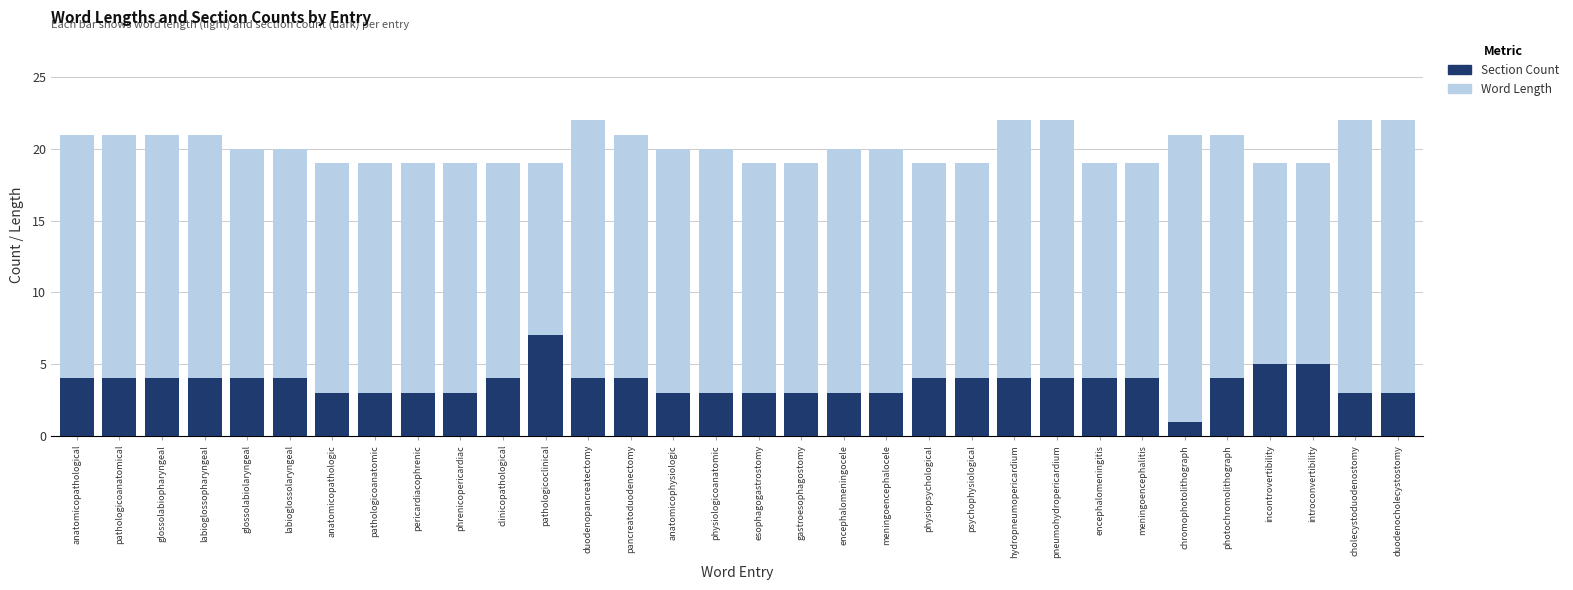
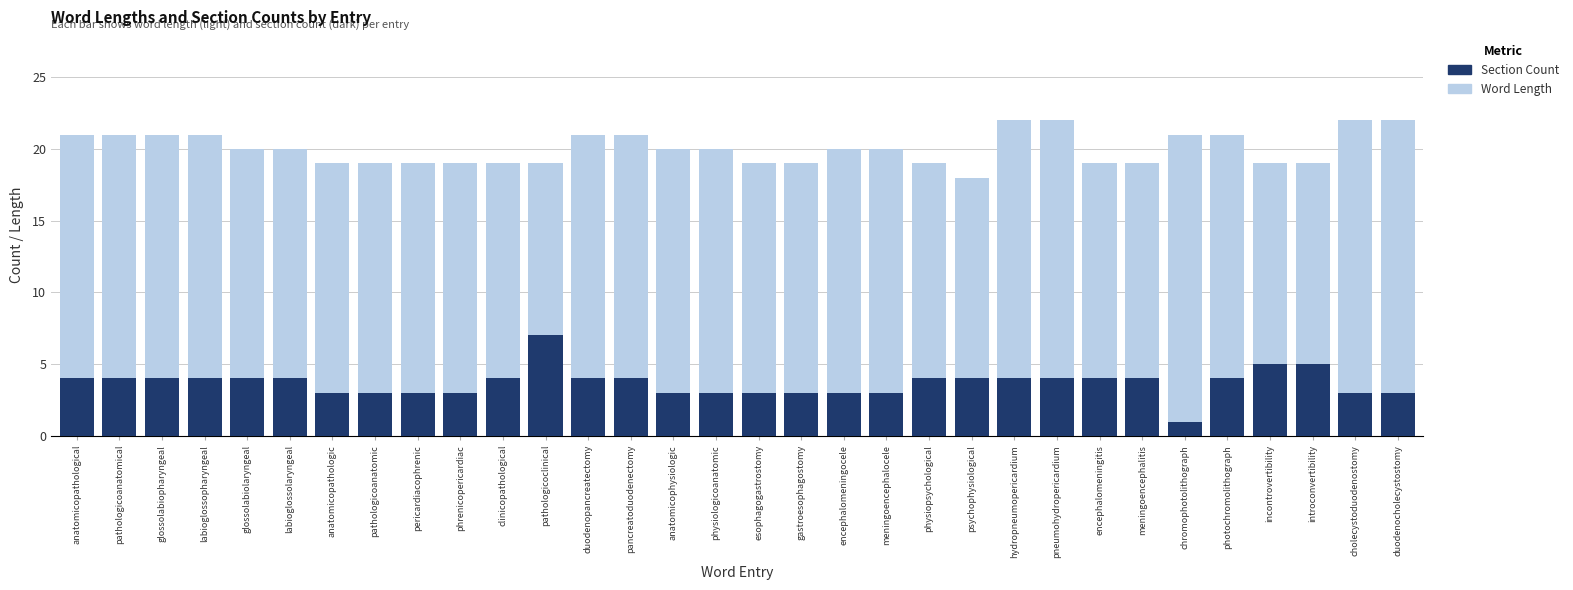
Word Length, duodenopancreatectomy: 22 -> 21
Word Length, psychophysiological: 19 -> 18
